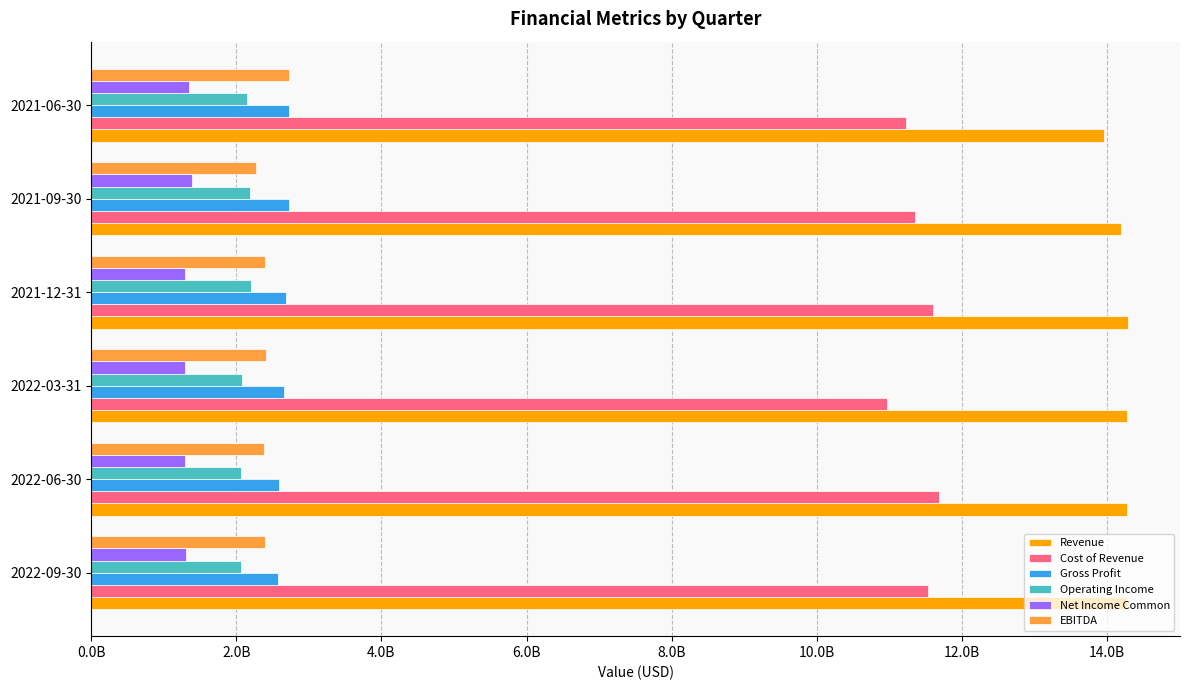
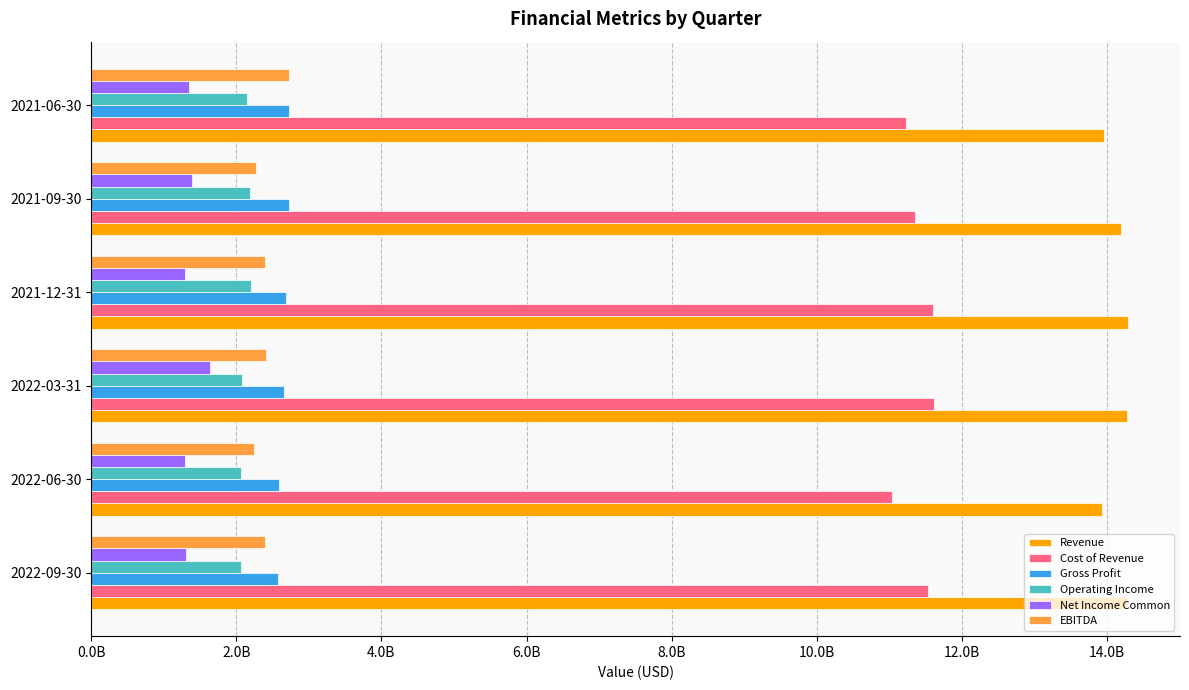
Net Income Common, 2022-03-31: 1300000000 -> 1600000000
Cost of Revenue, 2022-03-31: 11000000000 -> 11600000000
EBITDA, 2022-06-30: 2400000000 -> 2200000000
Cost of Revenue, 2022-06-30: 11700000000 -> 11000000000
Revenue, 2022-06-30: 14300000000 -> 13900000000
